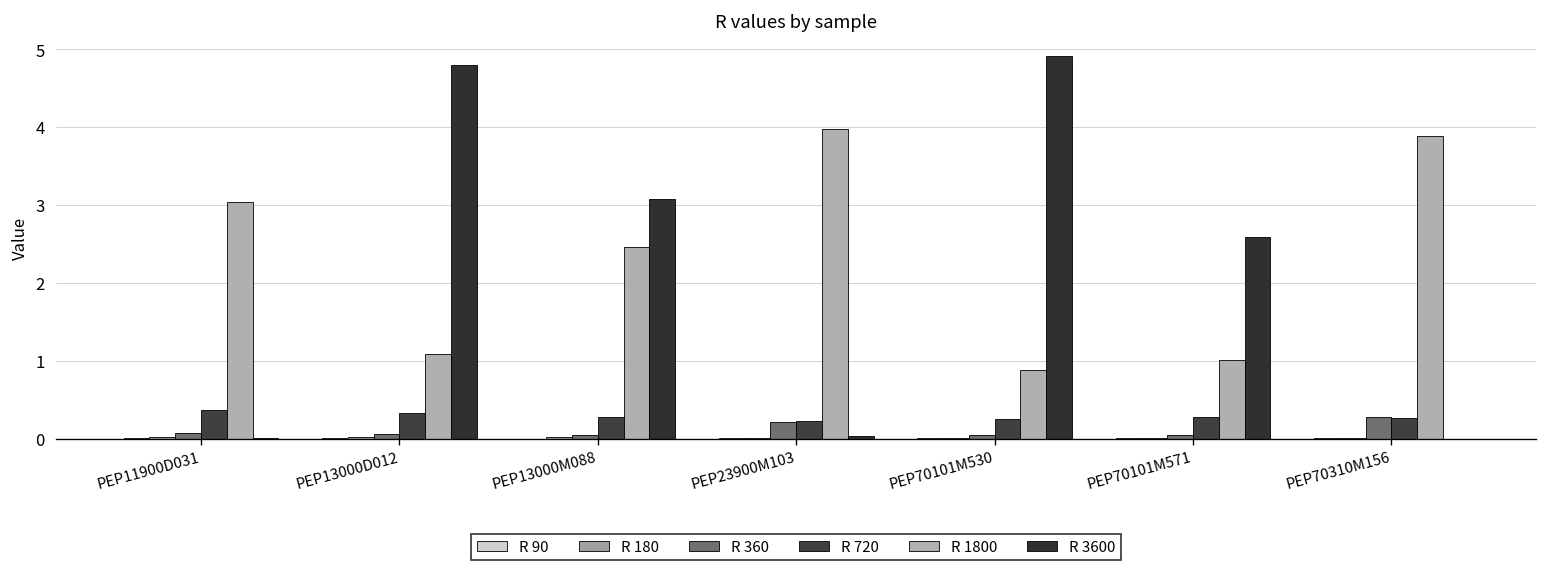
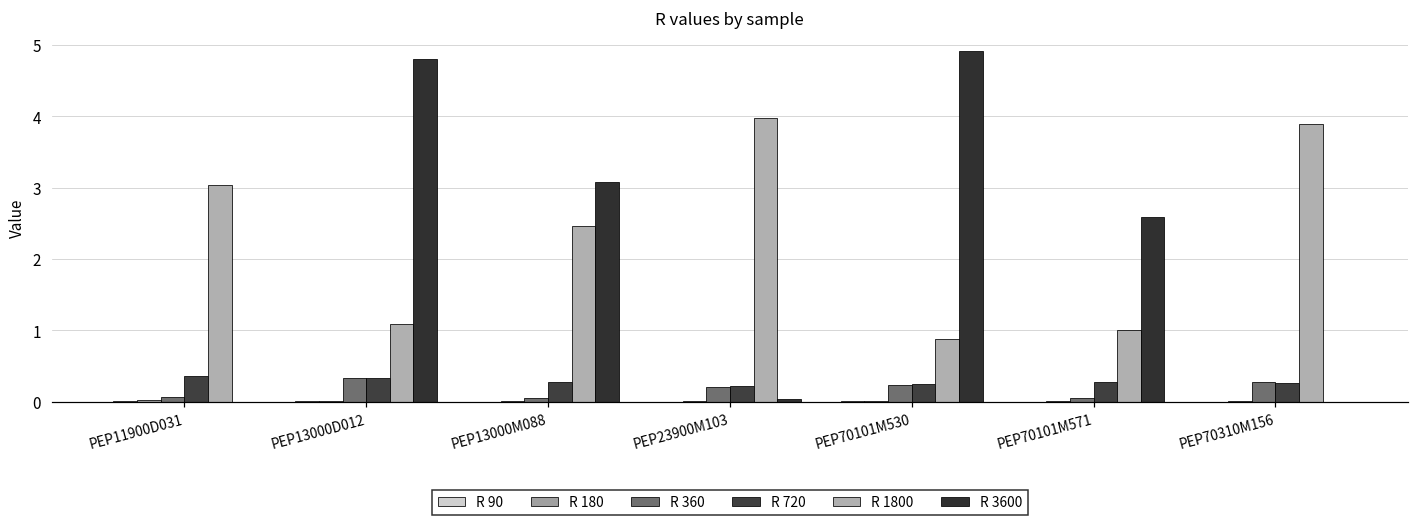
R 360, PEP13000D012: 0.1 -> 0.3
R 360, PEP70101M530: 0.0 -> 0.2
